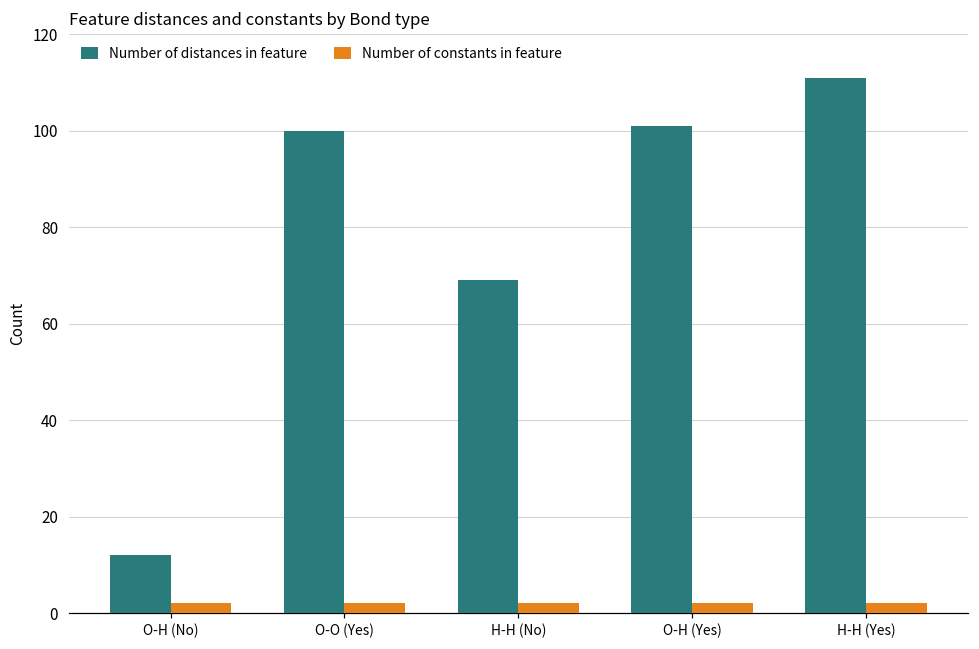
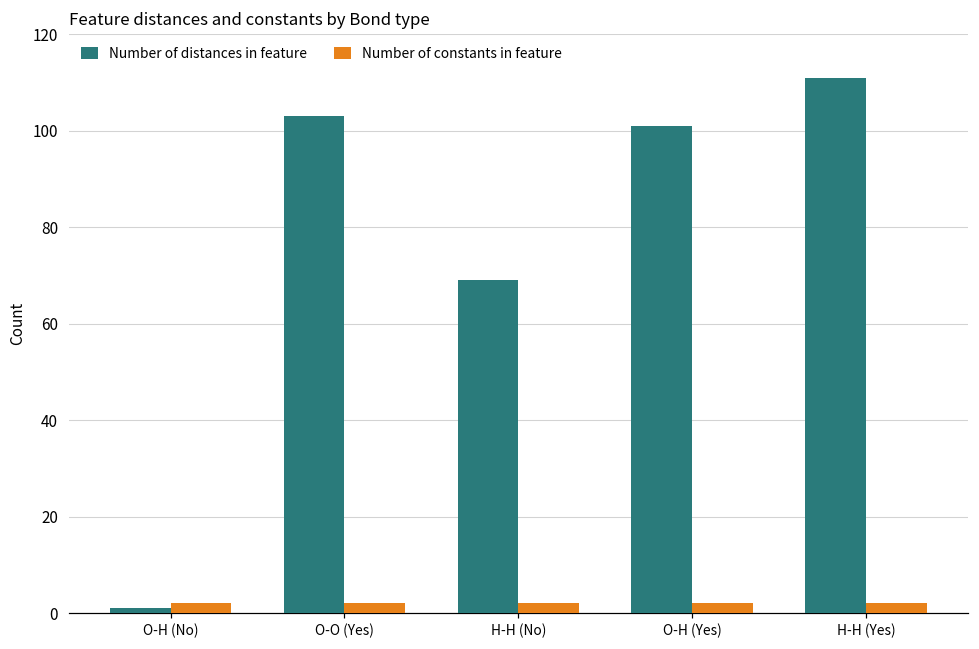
Number of distances in feature, O-H (No): 12 -> 1
Number of distances in feature, O-O (Yes): 100 -> 103
